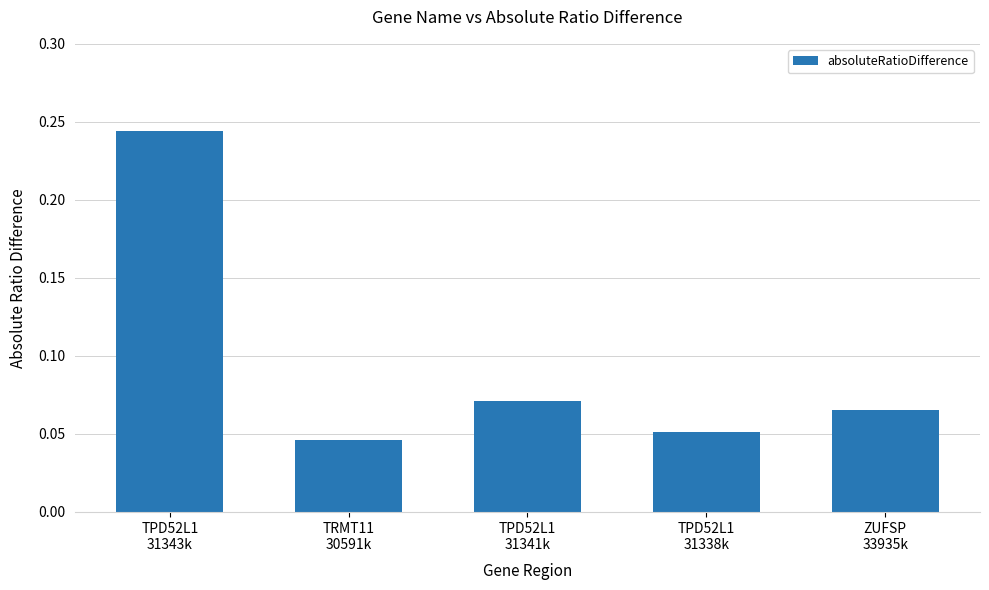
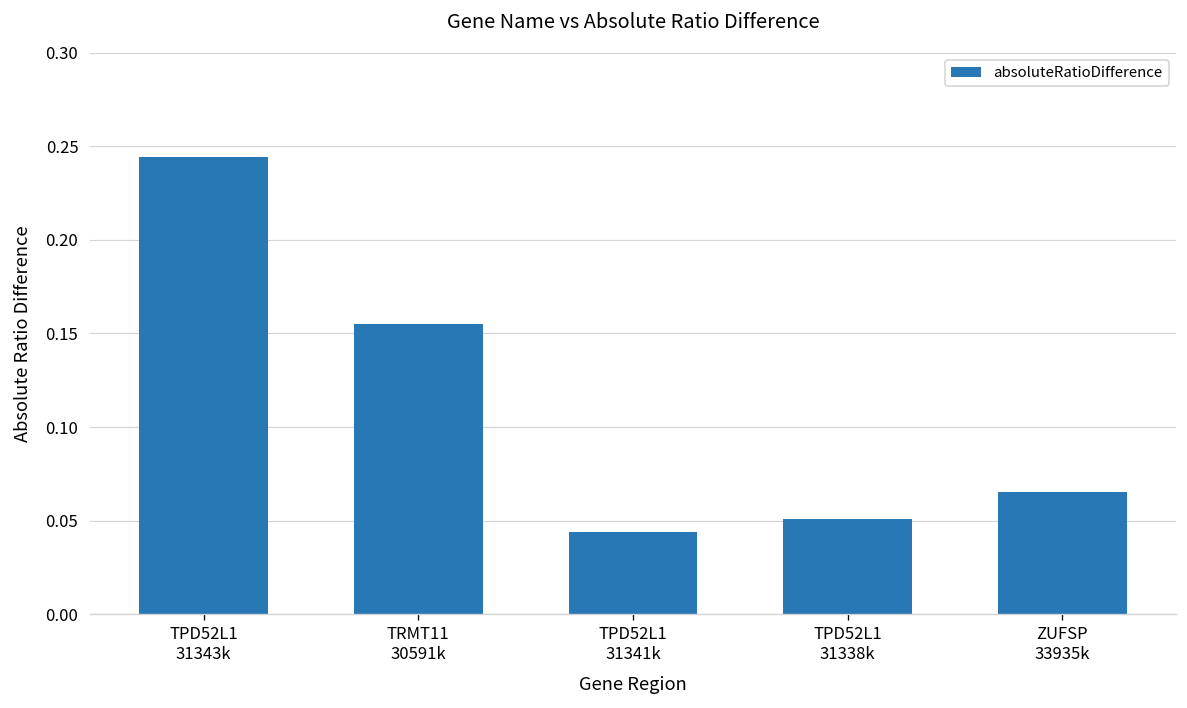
TRMT11 30591k: 0.046 -> 0.155
TPD52L1 31341k: 0.071 -> 0.044
